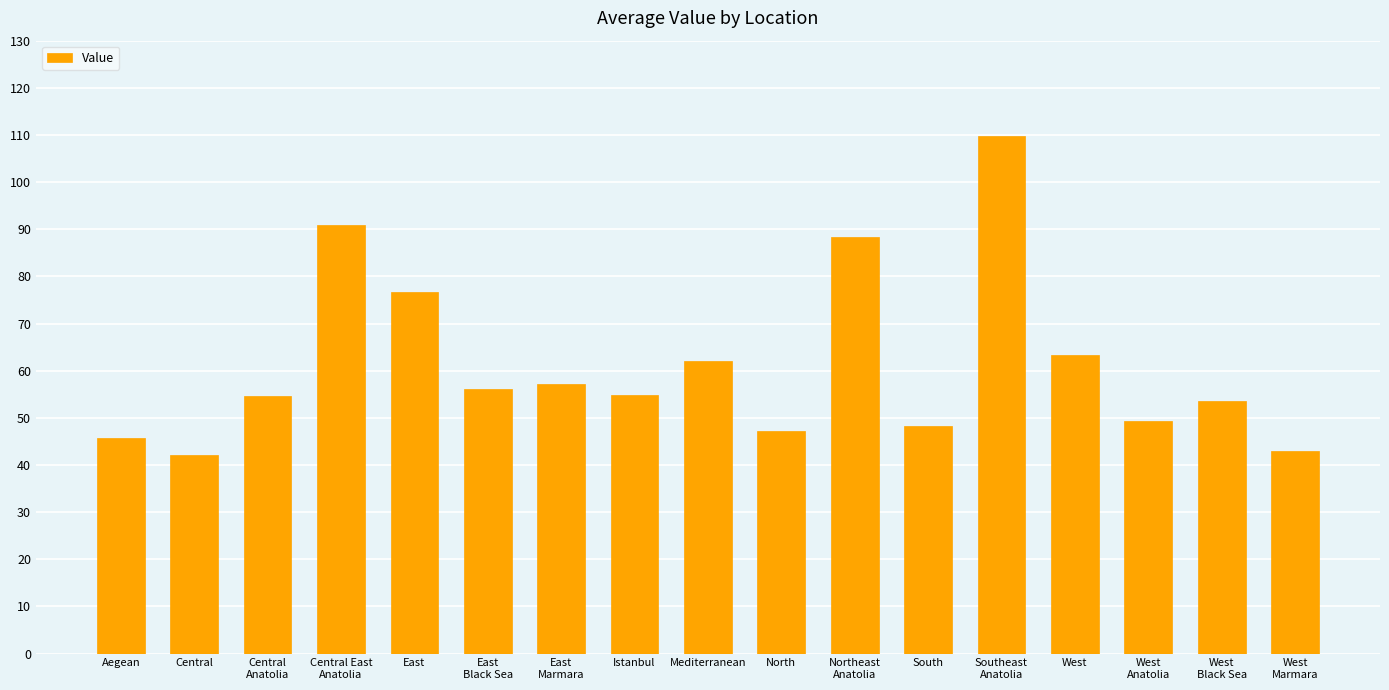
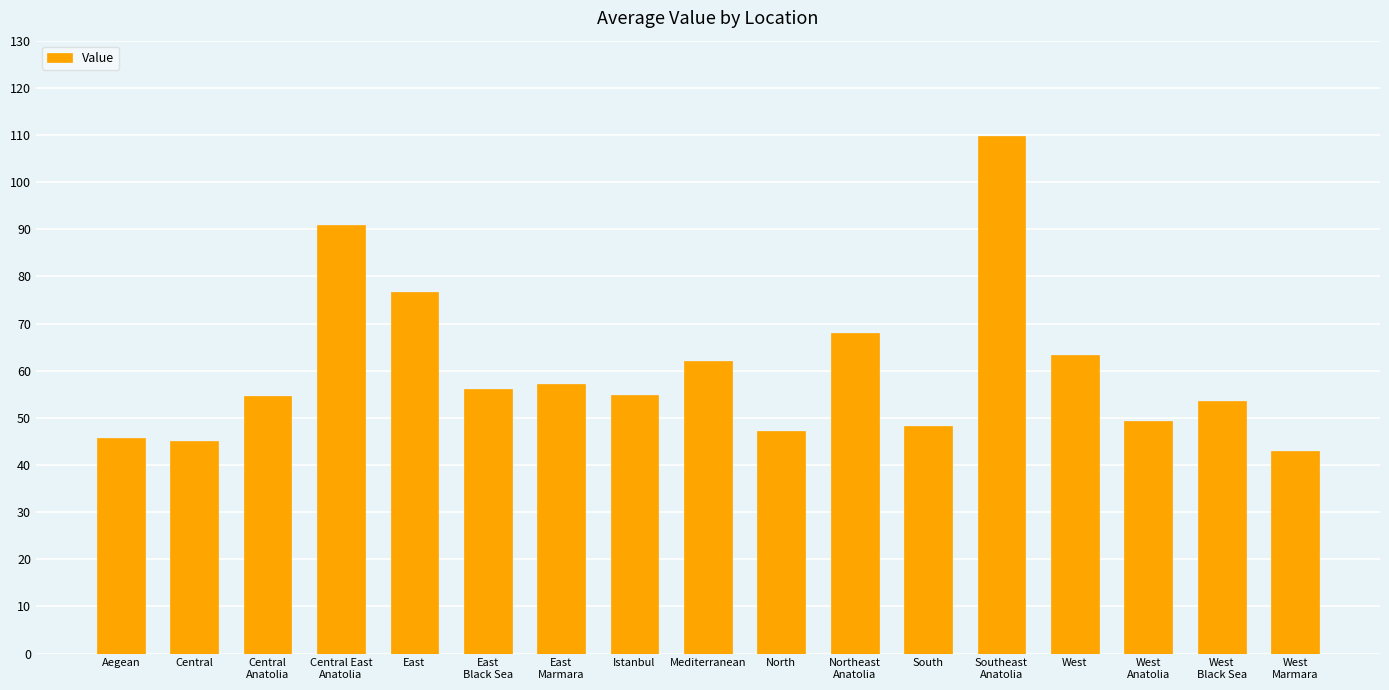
Central: 42 -> 45
Northeast Anatolia: 88 -> 68
